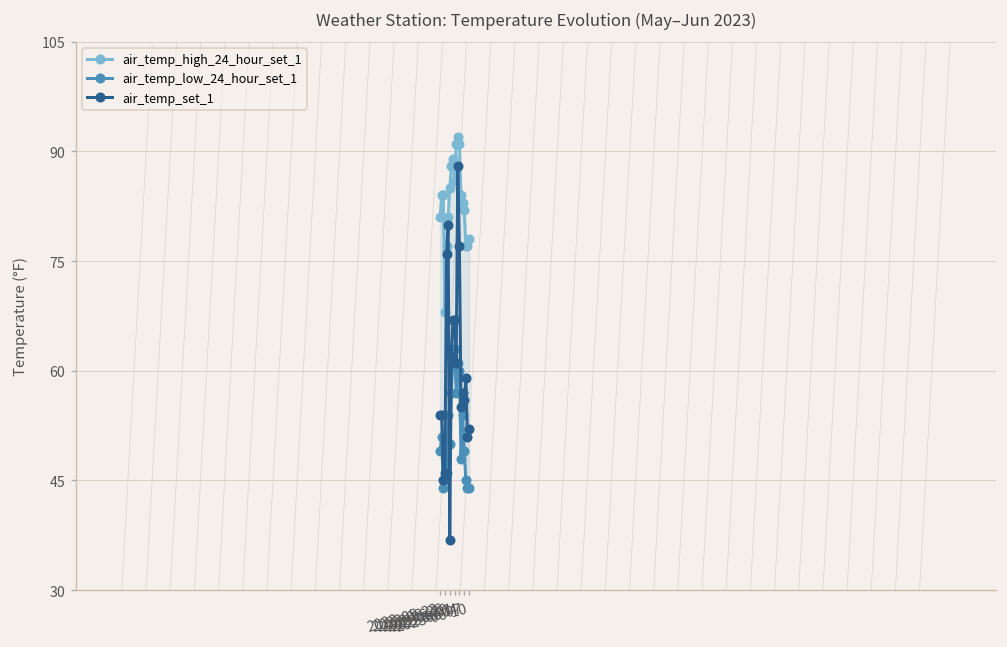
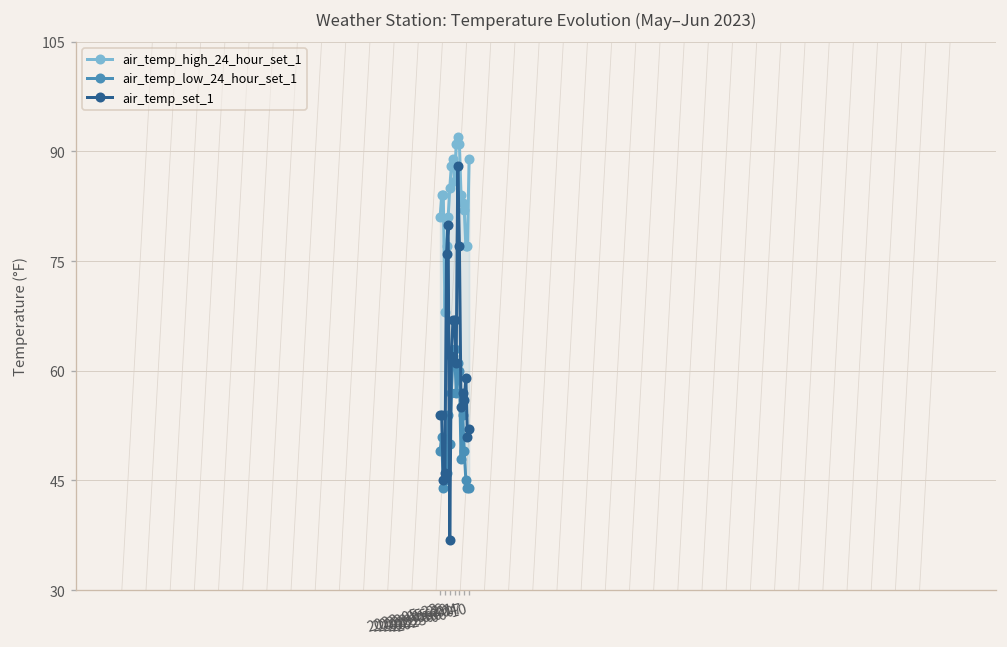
air_temp_high_24_hour_set_1, 2023-06-10: 78 -> 89
